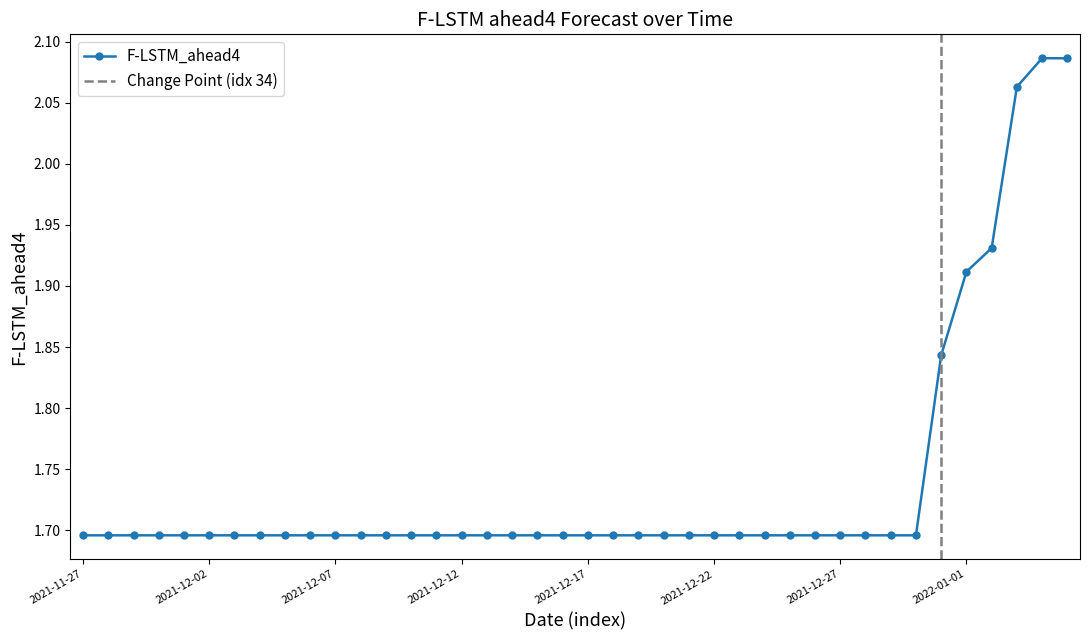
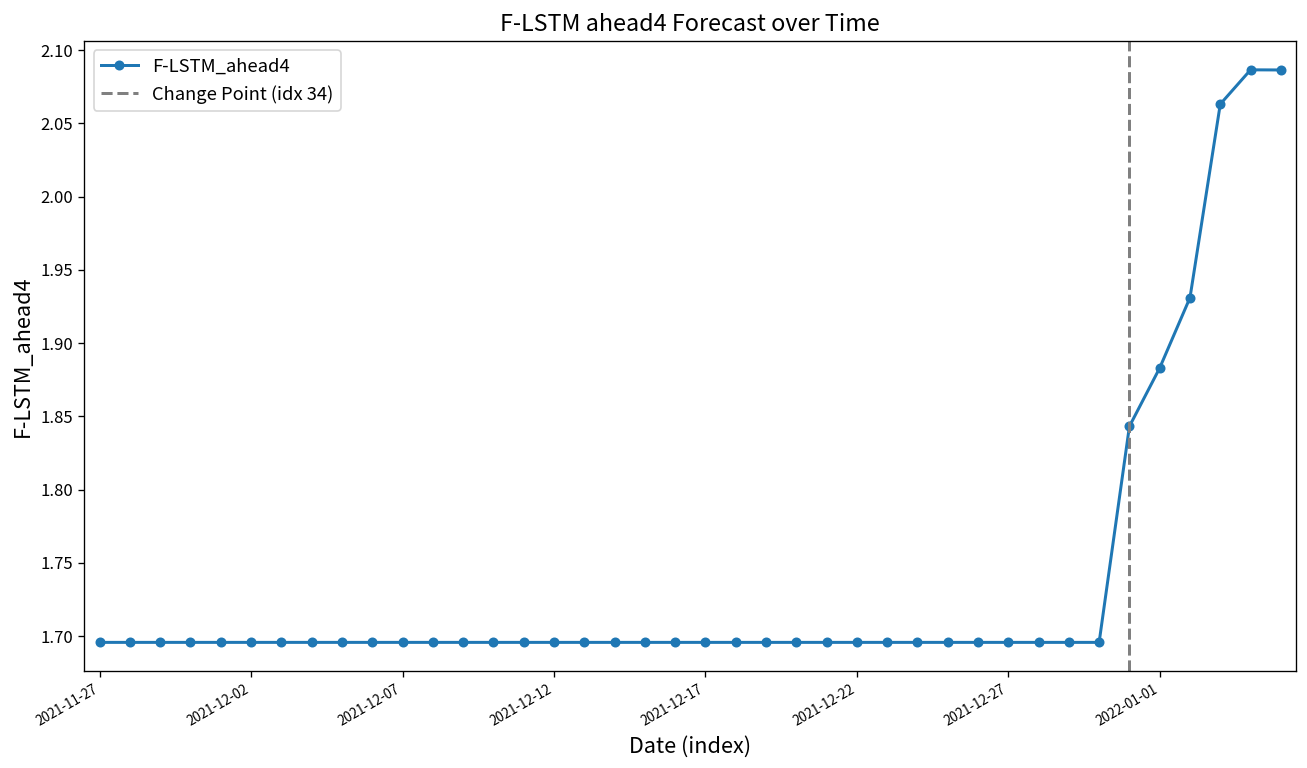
2022-01-01: 1.912 -> 1.883
